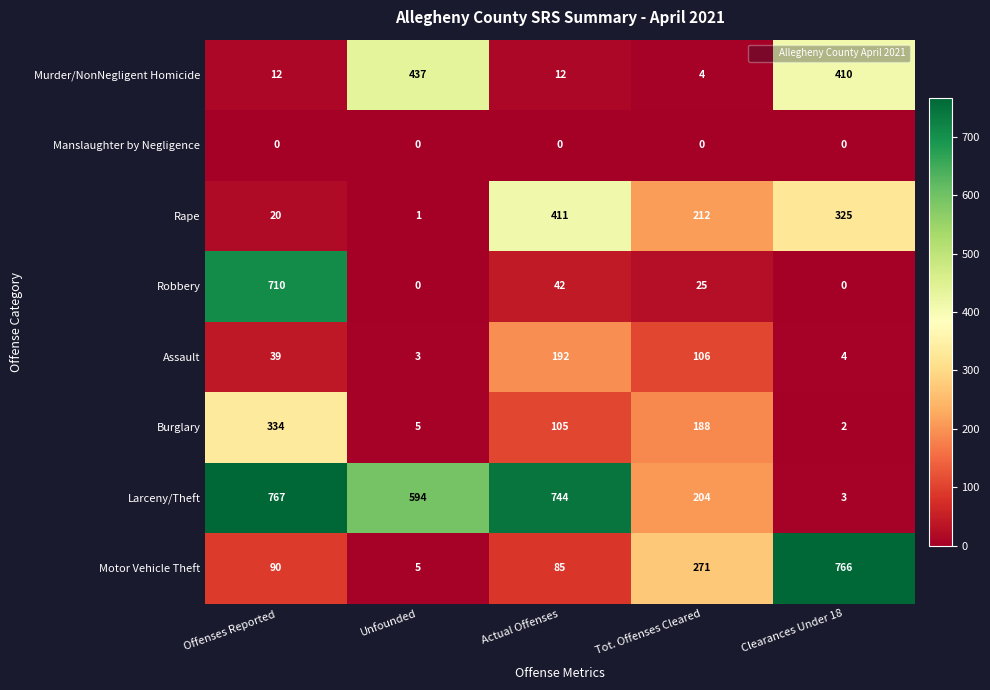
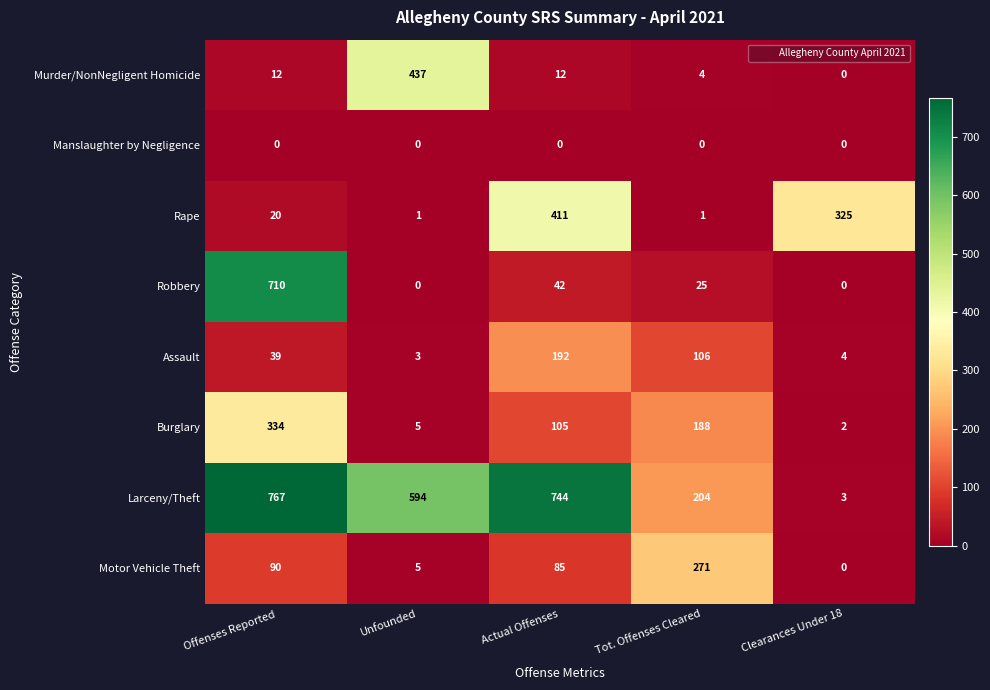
Murder/NonNegligent Homicide, Clearances Under 18: 410 -> 0
Rape, Tot. Offenses Cleared: 212 -> 1
Motor Vehicle Theft, Clearances Under 18: 766 -> 0
